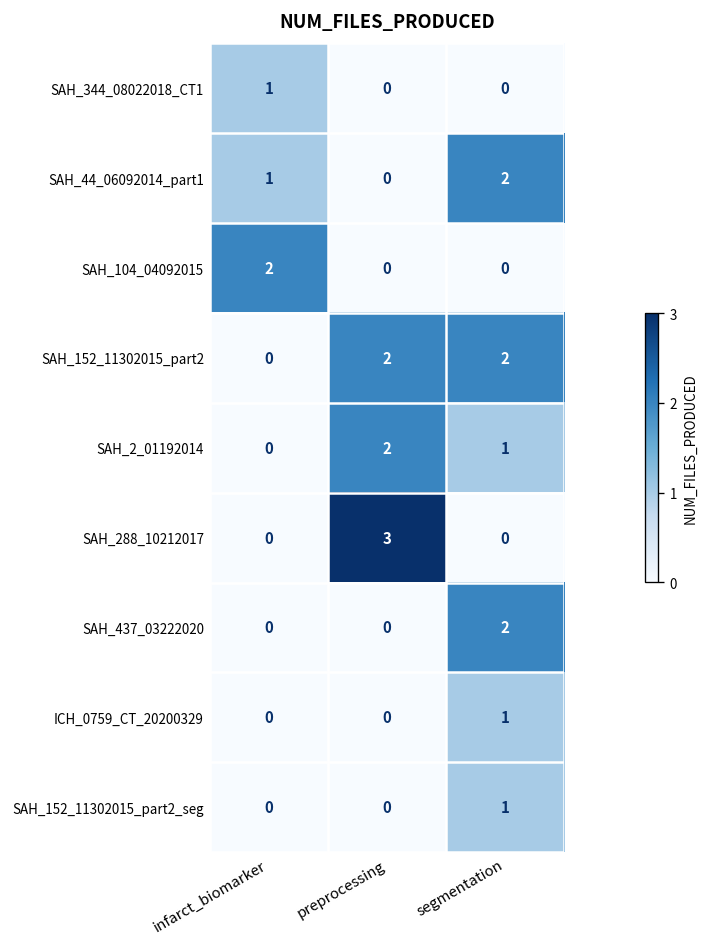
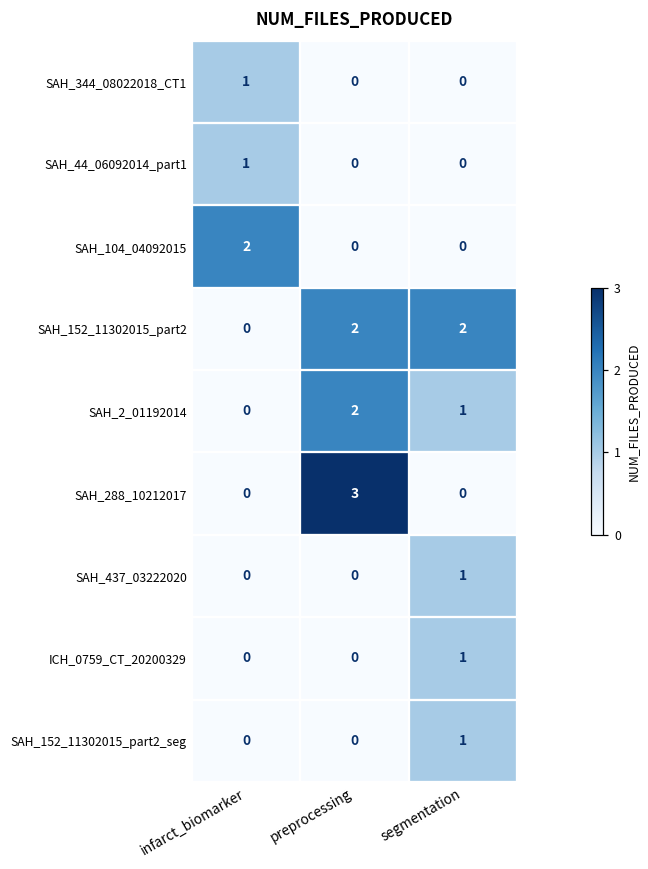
SAH_44_06092014_part1, segmentation: 2 -> 0
SAH_437_03222020, segmentation: 2 -> 1
